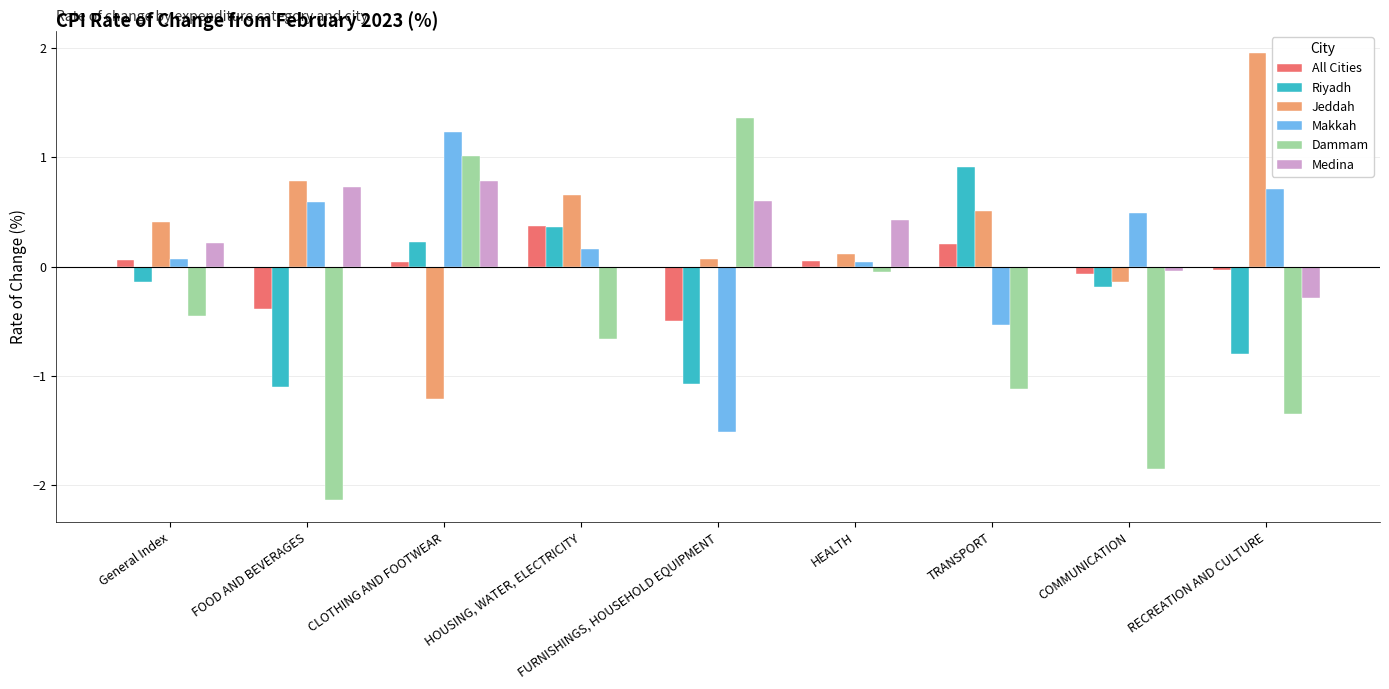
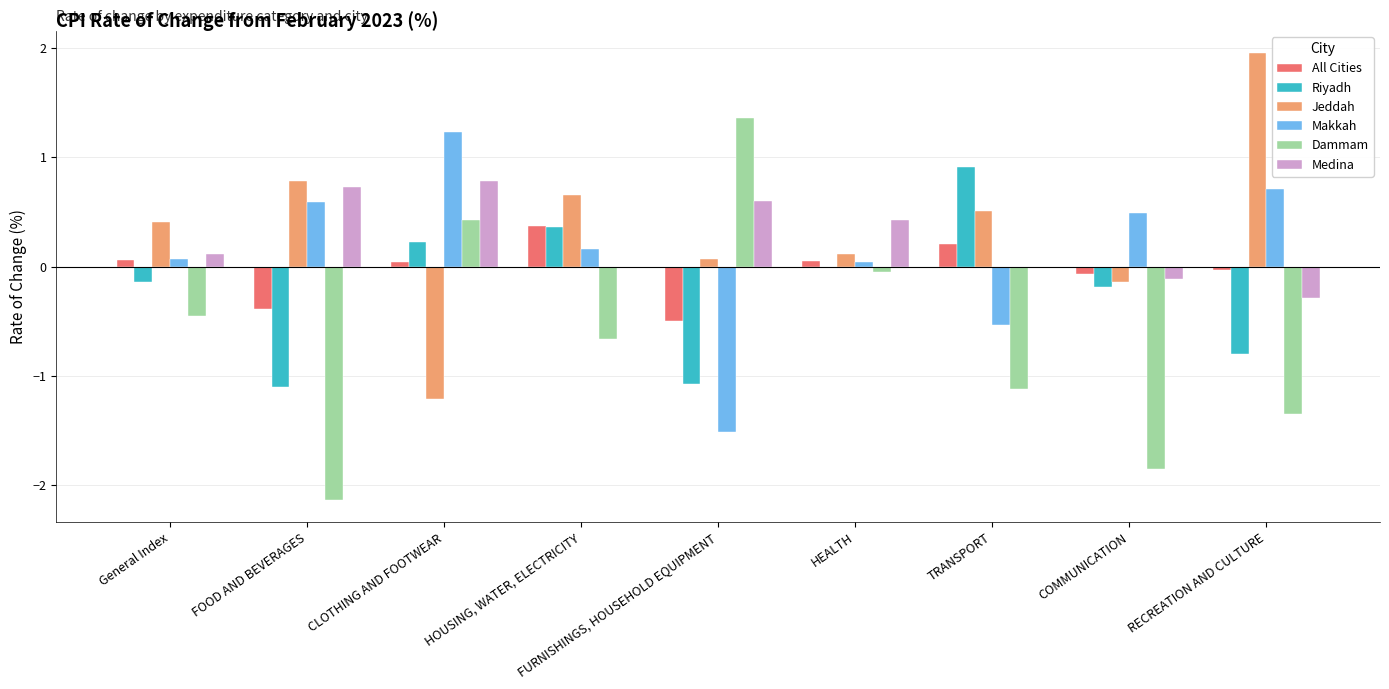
Medina, General Index: 0.21 -> 0.11
Dammam, CLOTHING AND FOOTWEAR: 1.02 -> 0.42
Medina, COMMUNICATION: -0.04 -> -0.11
